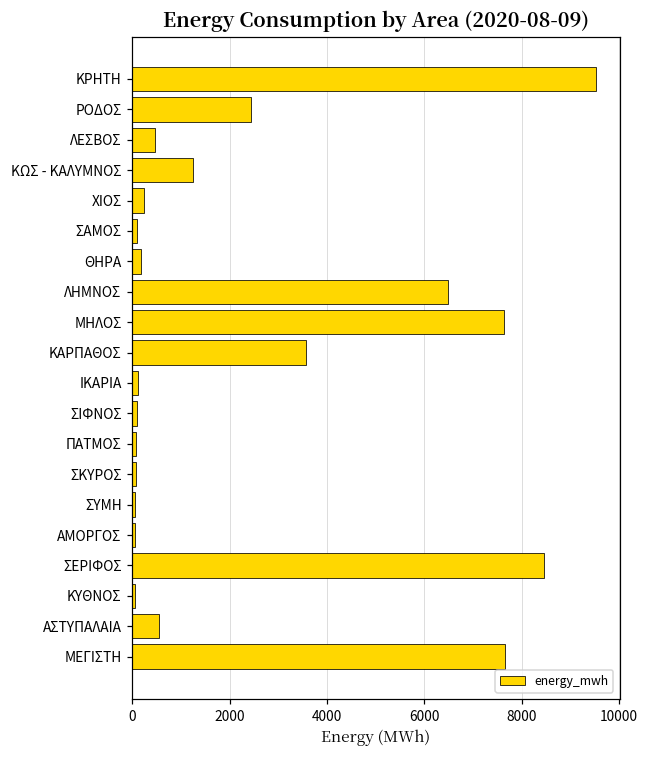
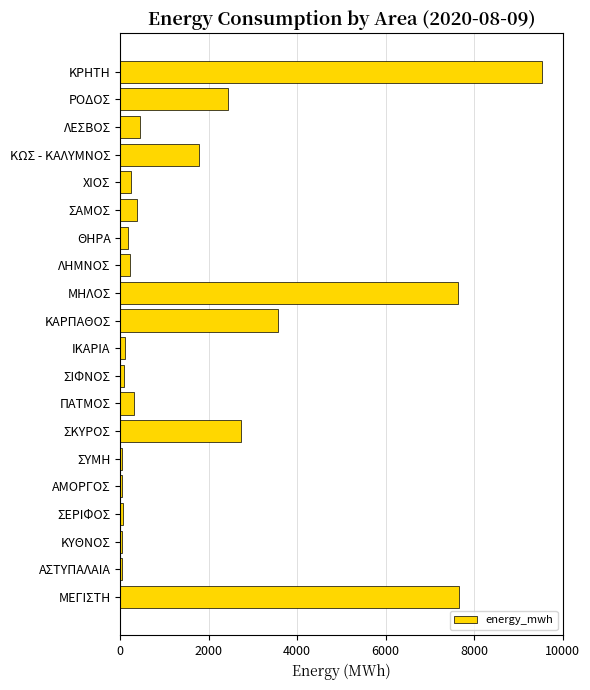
ΚΩΣ - ΚΑΛΥΜΝΟΣ: 1200 -> 1800
ΣΑΜΟΣ: 100 -> 400
ΛΗΜΝΟΣ: 6500 -> 200
ΠΑΤΜΟΣ: 100 -> 300
ΣΚΥΡΟΣ: 100 -> 2700
ΣΕΡΙΦΟΣ: 8500 -> 100
ΑΣΤΥΠΑΛΑΙΑ: 500 -> 0
